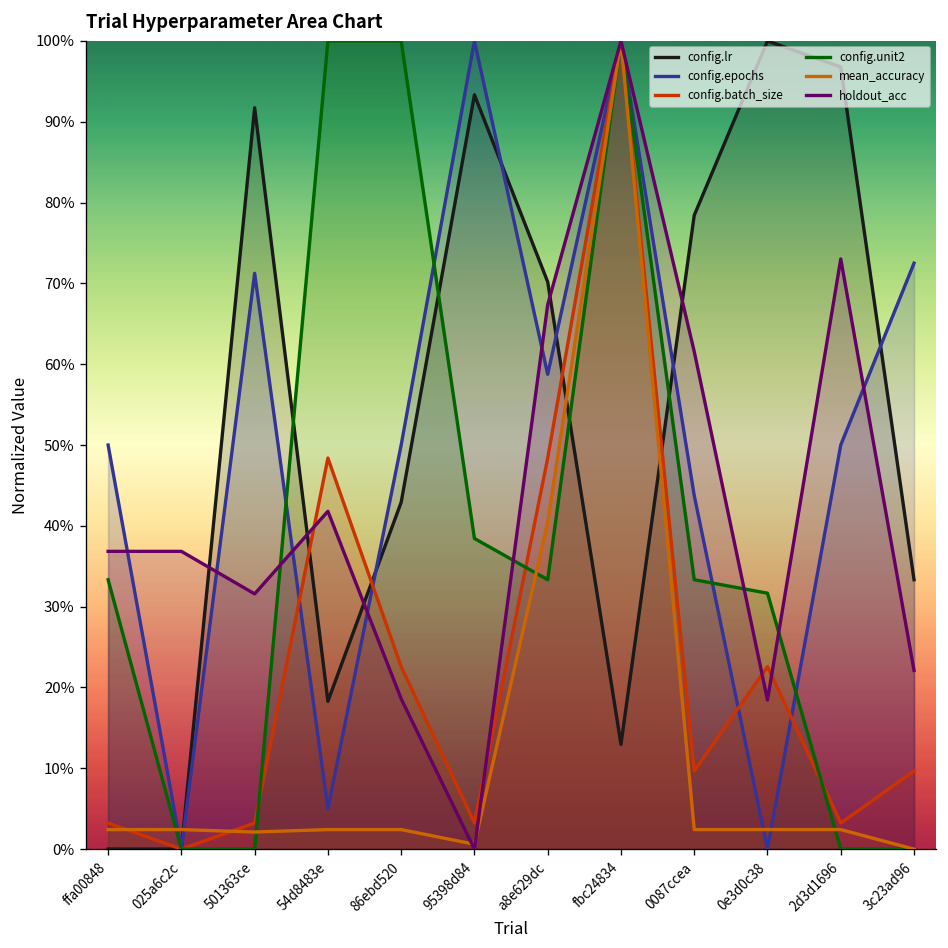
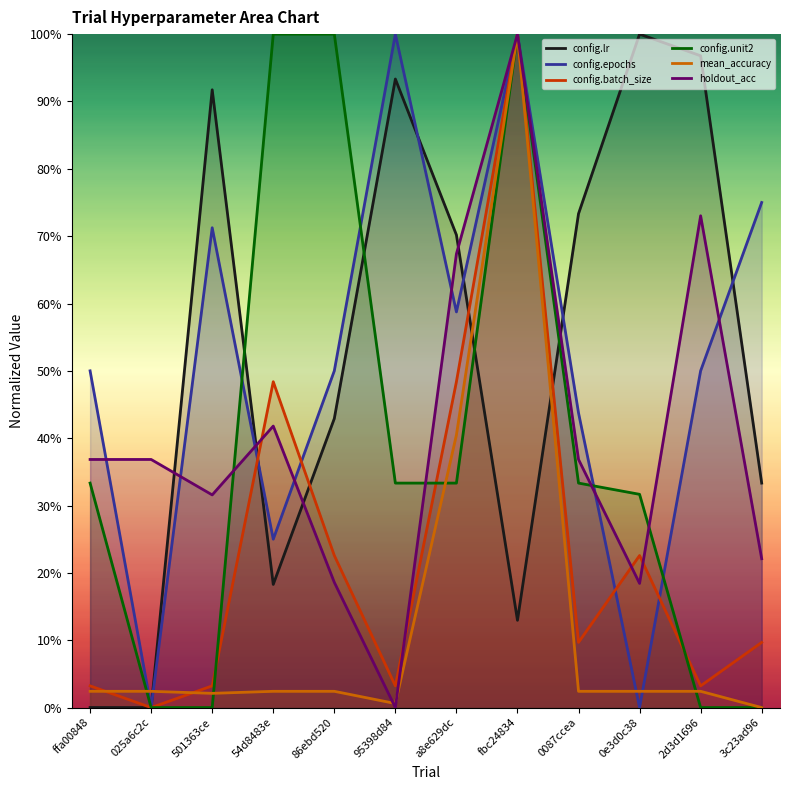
config.epochs, 54d8483e: 5% -> 25%
config.unit2, 95398d84: 38% -> 33%
config.lr, 0087ccea: 78% -> 73%
holdout_acc, 0087ccea: 62% -> 37%
config.epochs, 3c23ad96: 73% -> 75%
